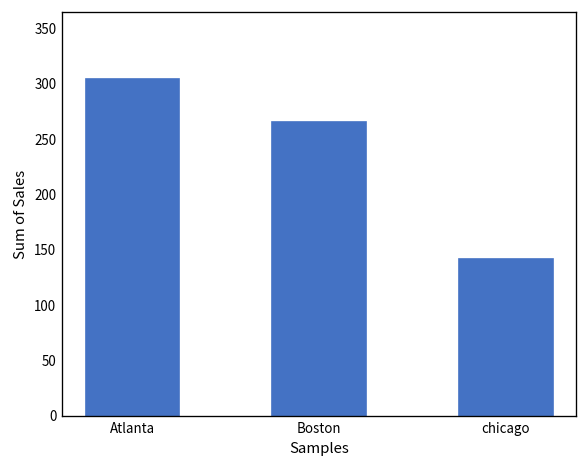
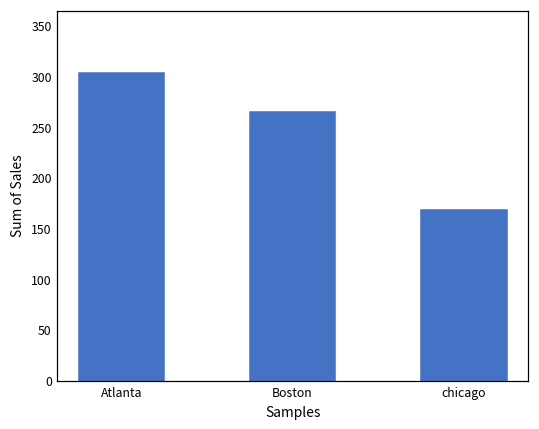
chicago: 140 -> 170
